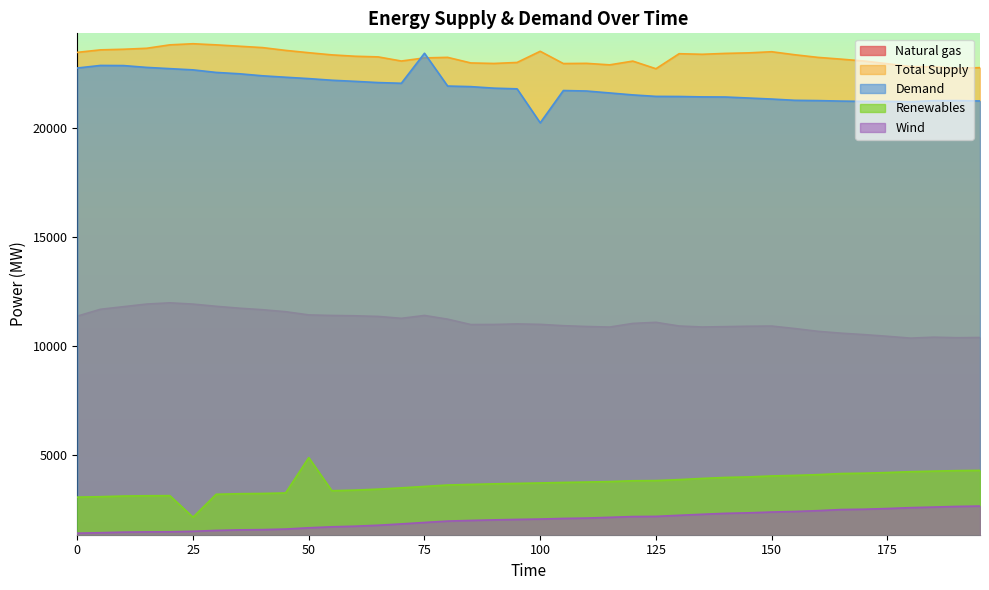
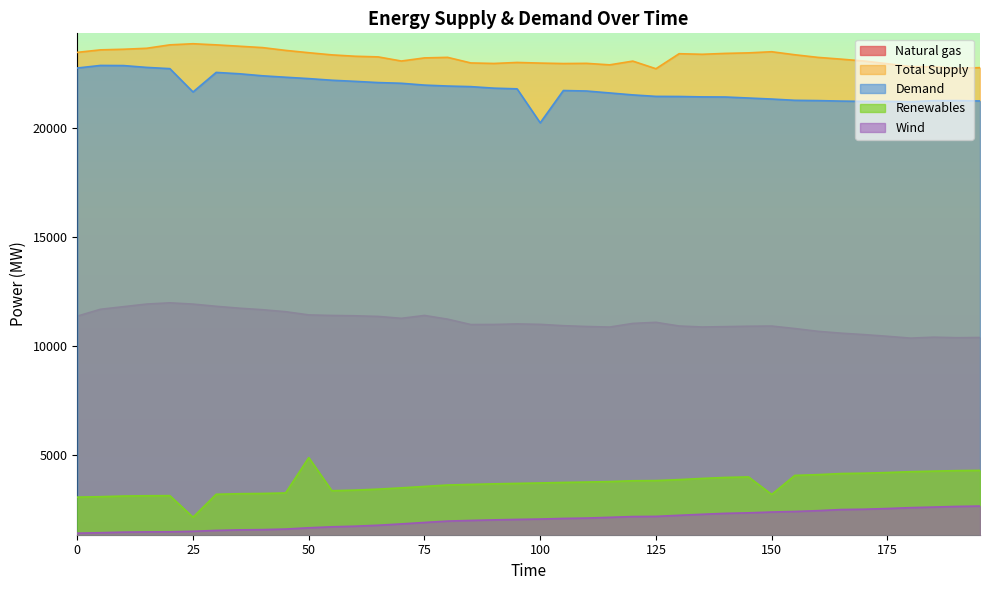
Demand, 25: 22700 -> 21700
Demand, 75: 23400 -> 22000
Total Supply, 100: 23500 -> 23000
Renewables, 150: 4000 -> 3200
